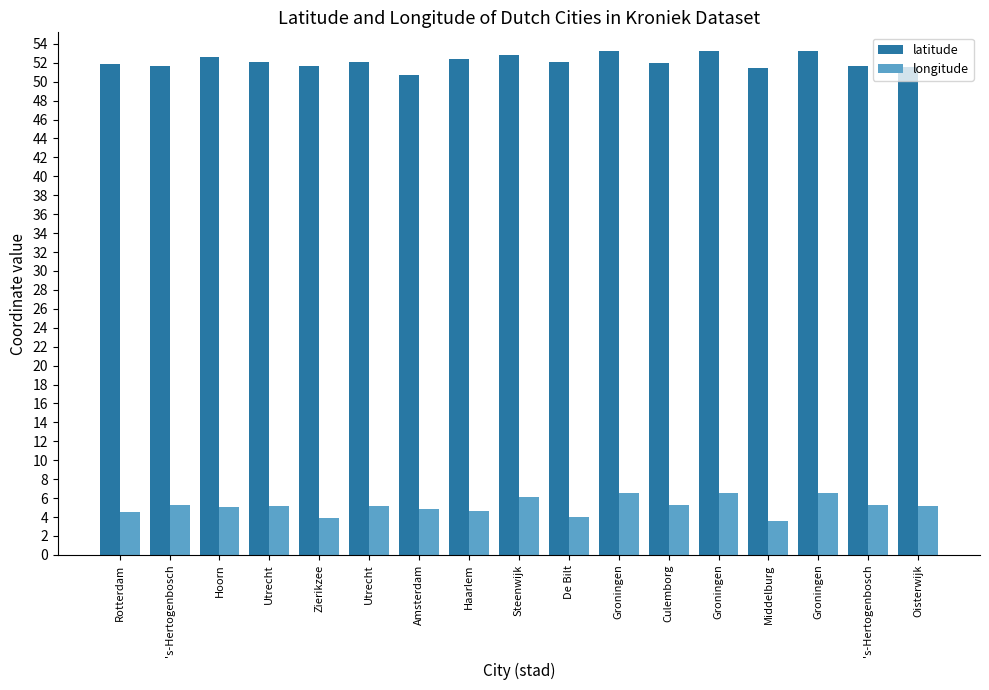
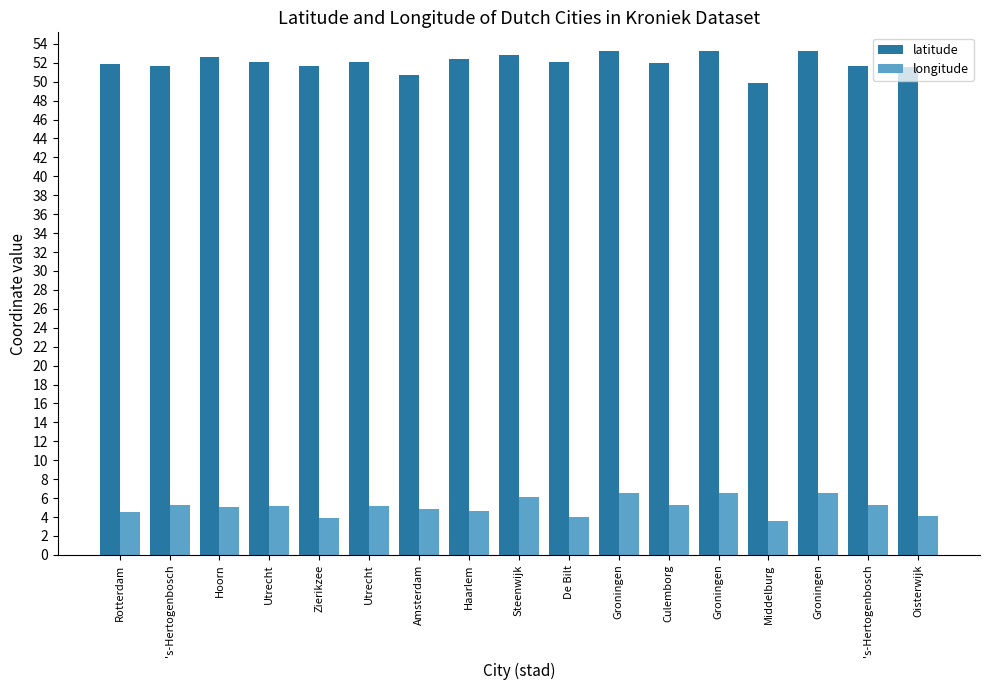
latitude, Middelburg: 52 -> 50
longitude, Oisterwijk: 5 -> 4
